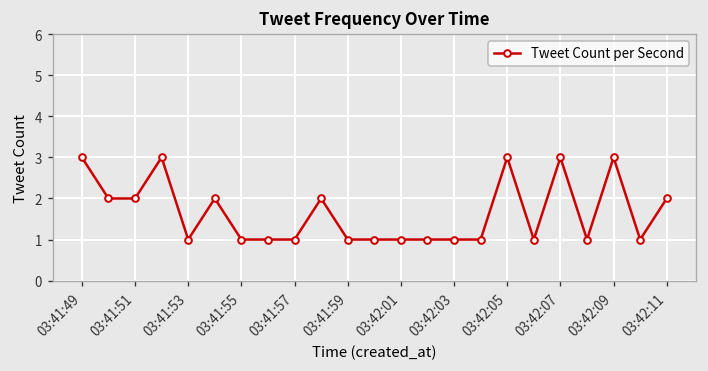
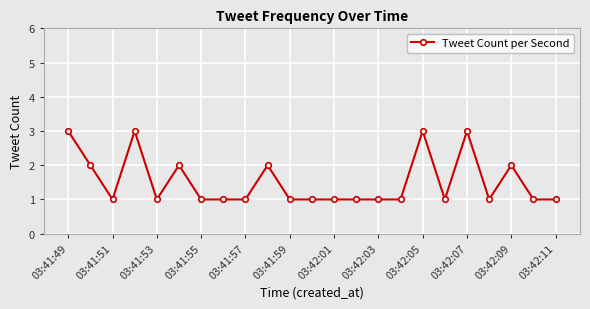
03:41:51: 2 -> 1
03:42:09: 3 -> 2
03:42:11: 2 -> 1
